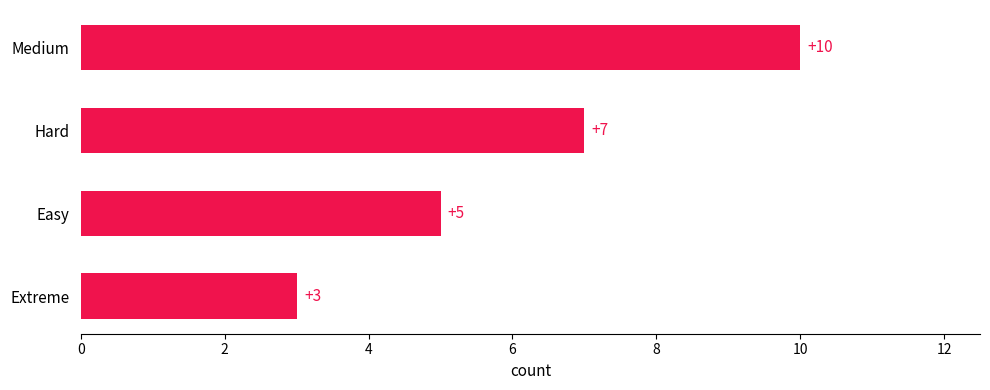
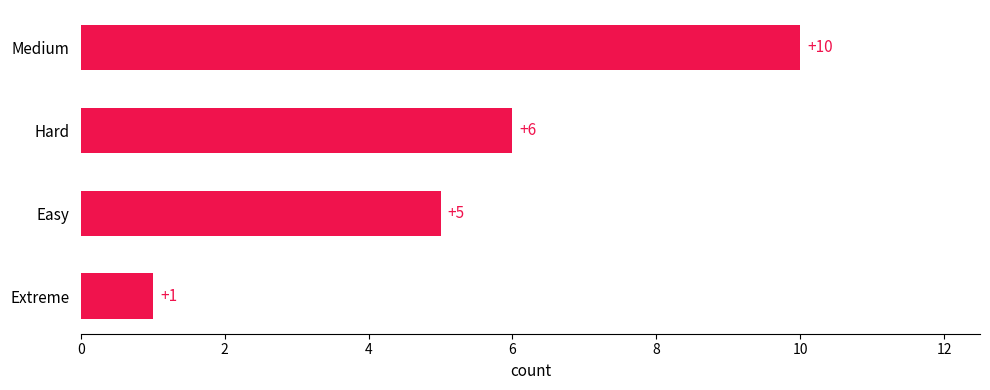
Hard: +7 -> +6
Extreme: +3 -> +1
